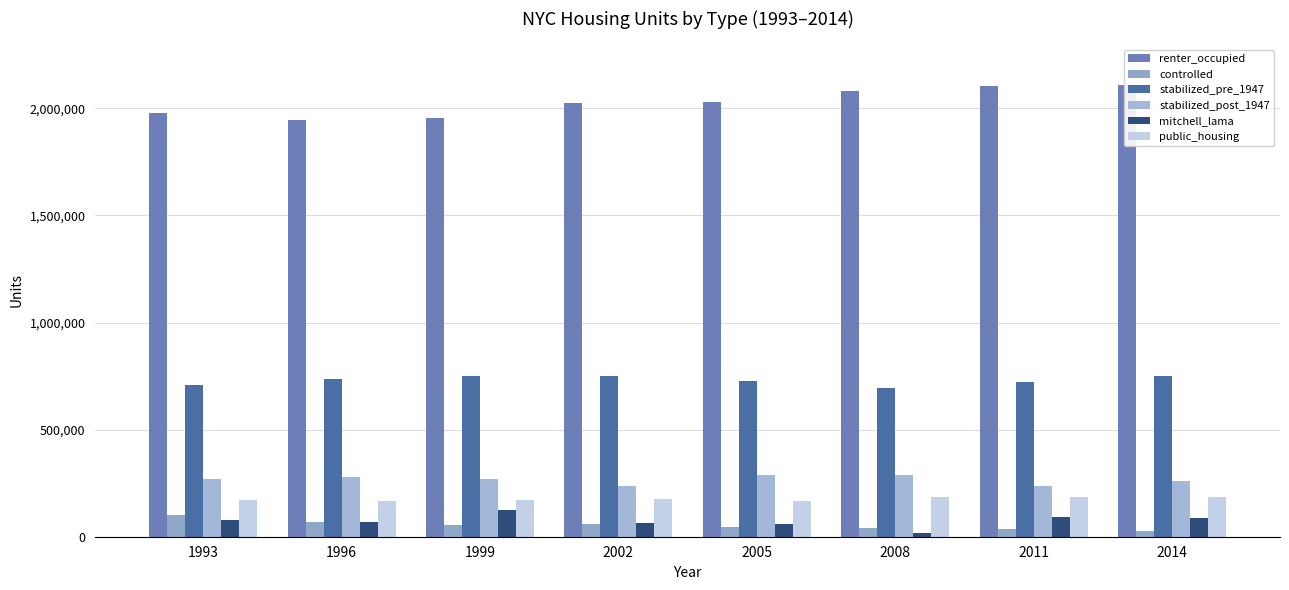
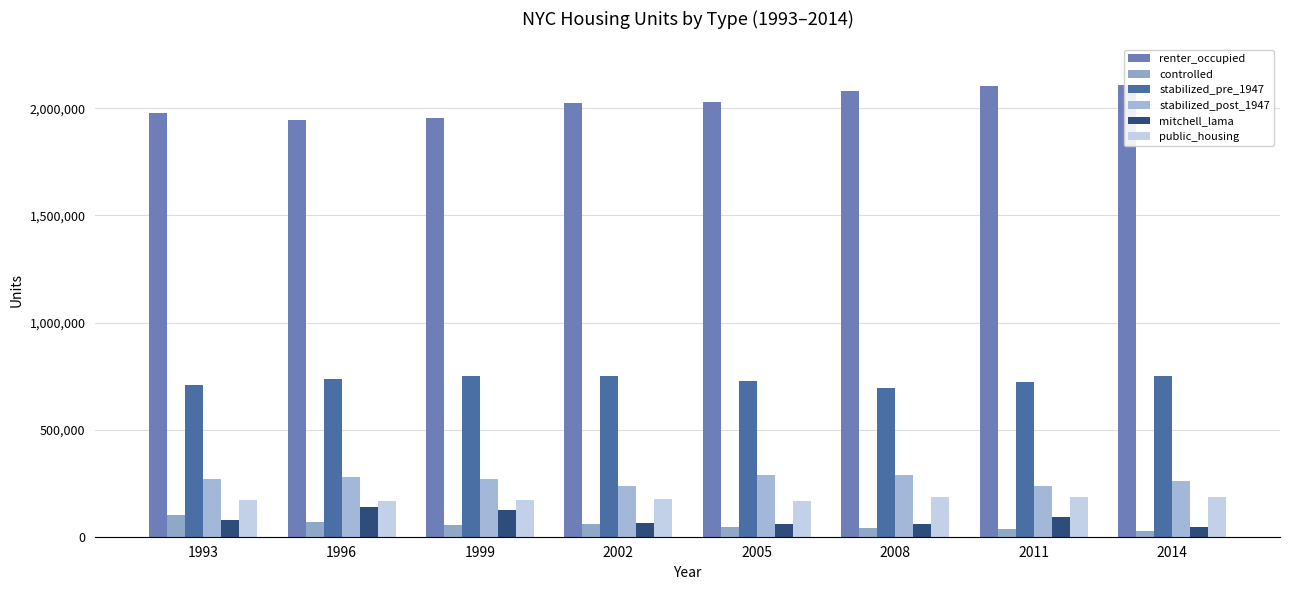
mitchell_lama, 1996: 70,000 -> 140,000
mitchell_lama, 2008: 20,000 -> 60,000
mitchell_lama, 2014: 90,000 -> 50,000
